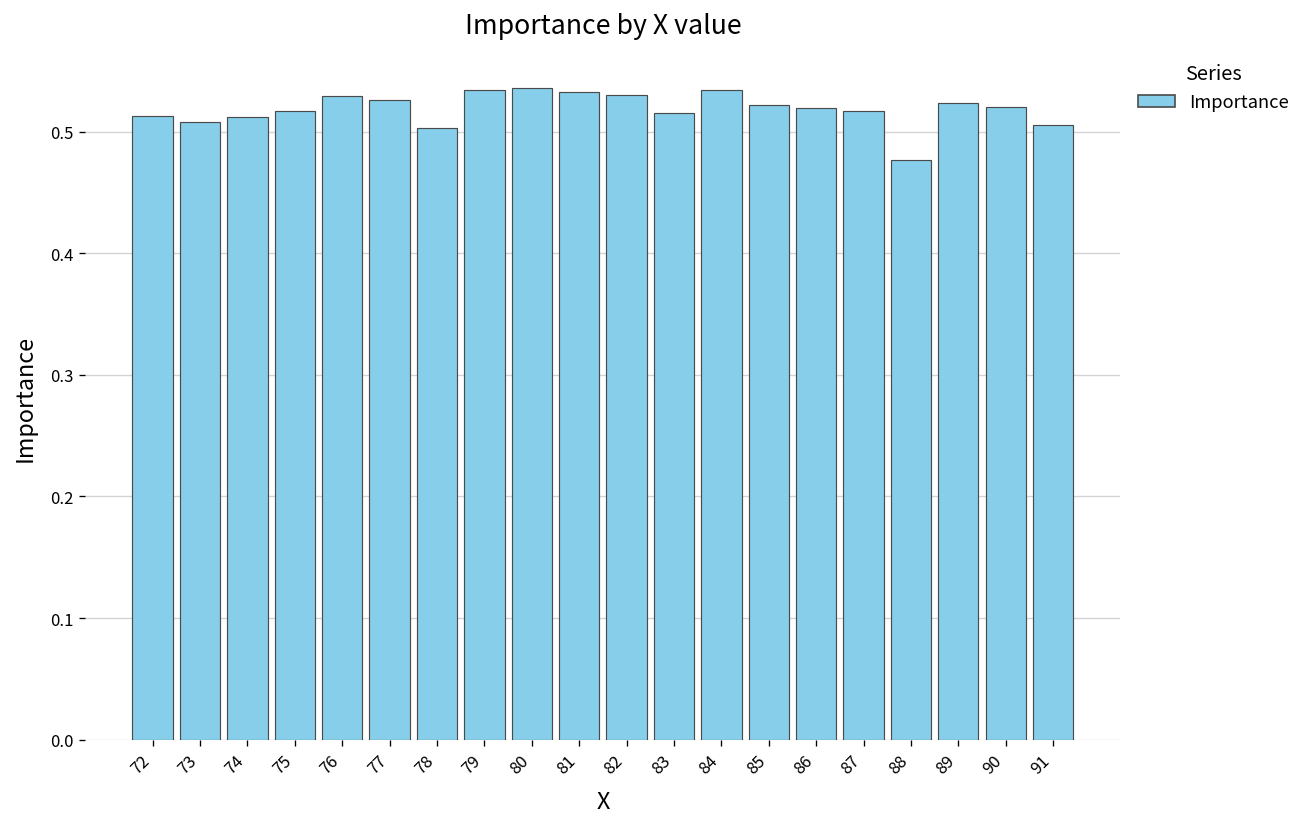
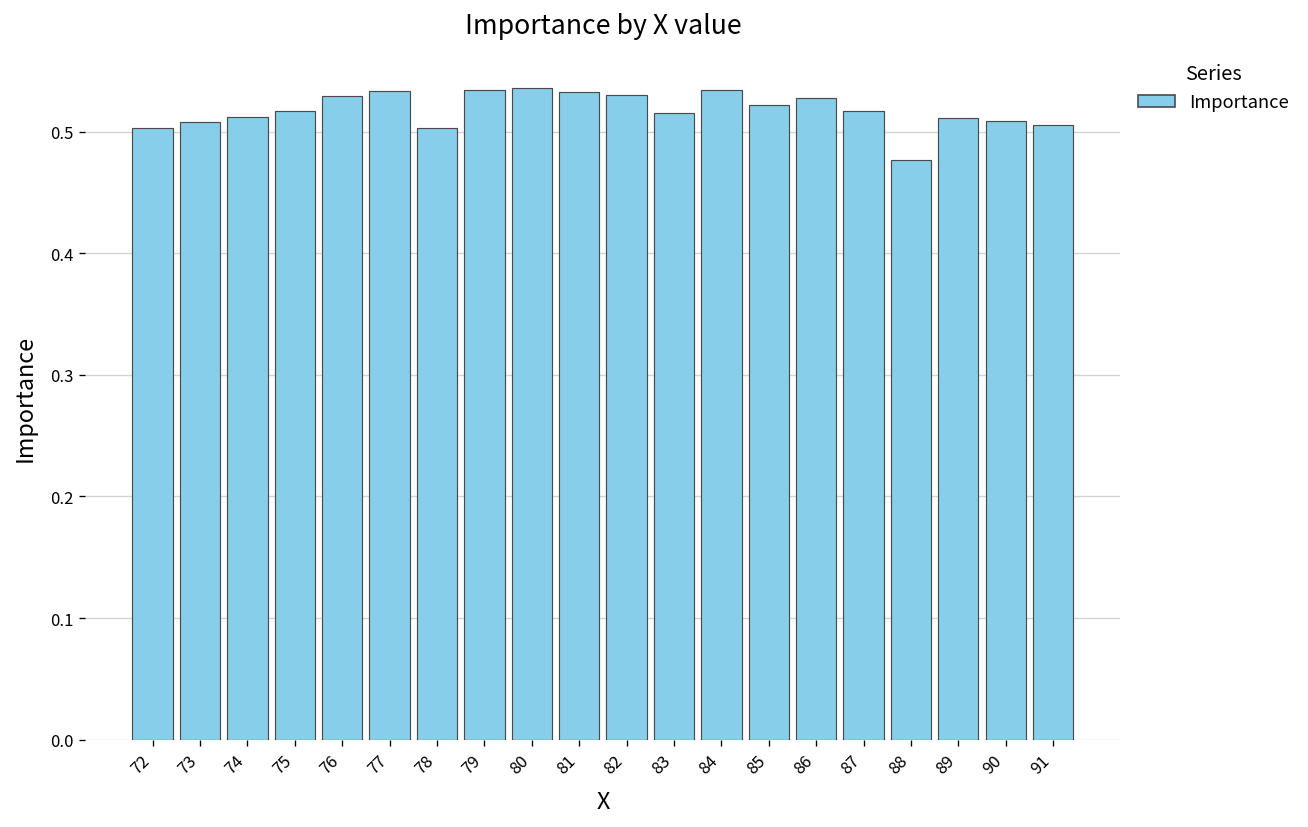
72: 0.512 -> 0.503
77: 0.526 -> 0.534
86: 0.519 -> 0.528
89: 0.524 -> 0.511
90: 0.520 -> 0.509
